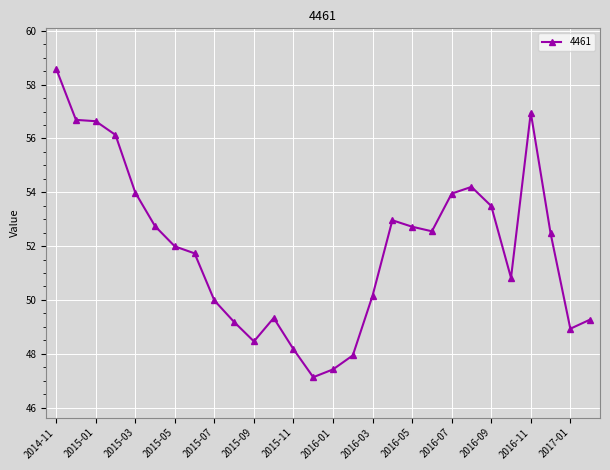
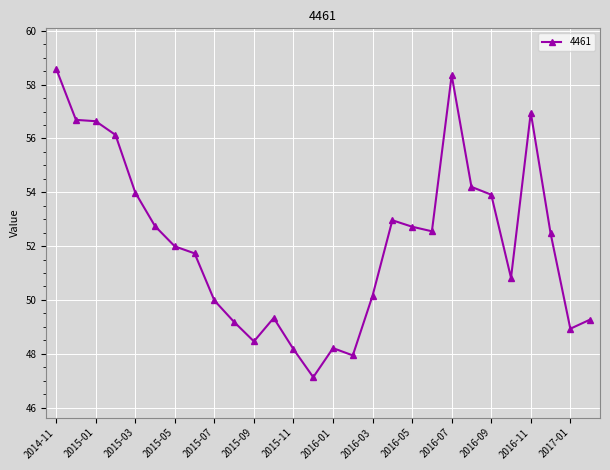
2016-01: 47.4 -> 48.2
2016-07: 54.0 -> 58.4
2016-09: 53.5 -> 53.9
